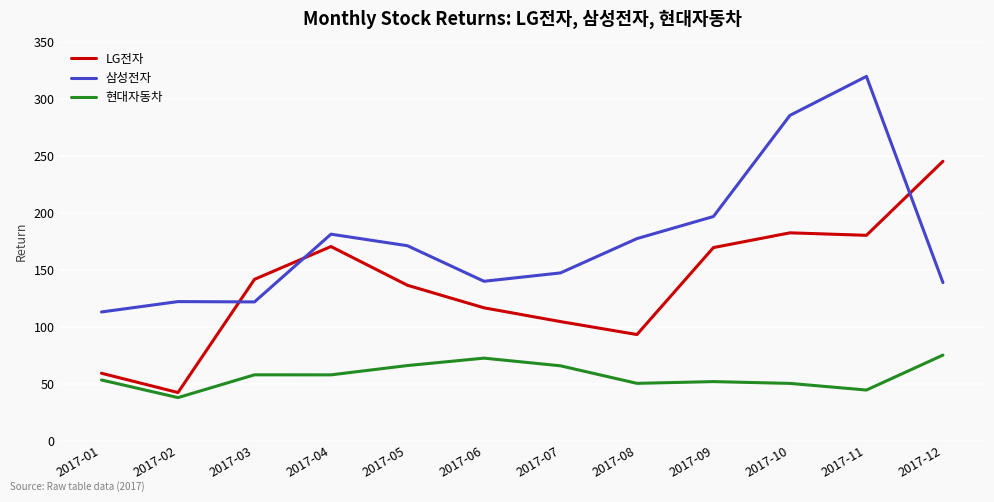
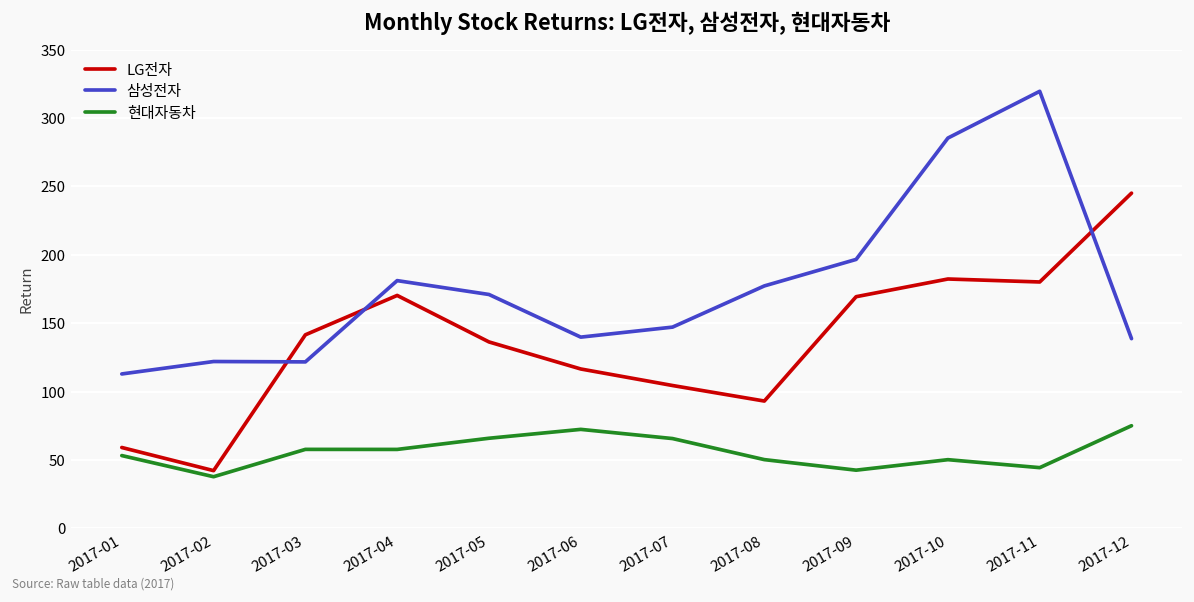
현대자동차, 2017-09: 52 -> 43
